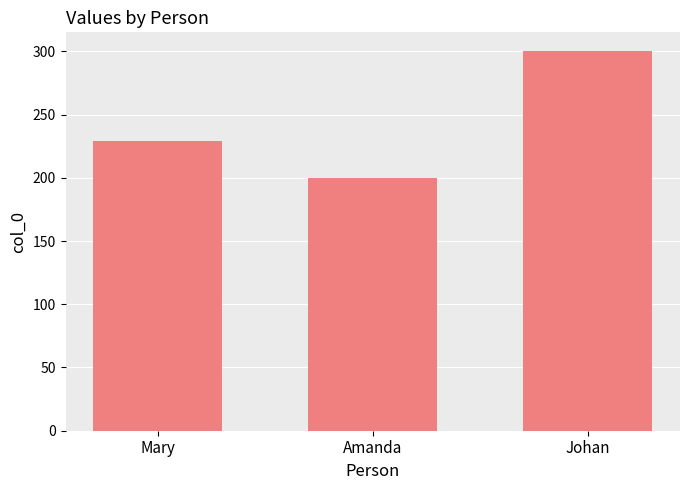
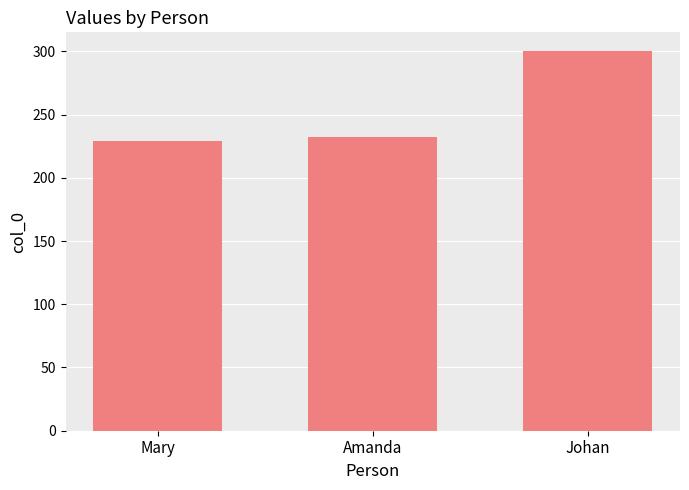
Amanda: 200 -> 232
